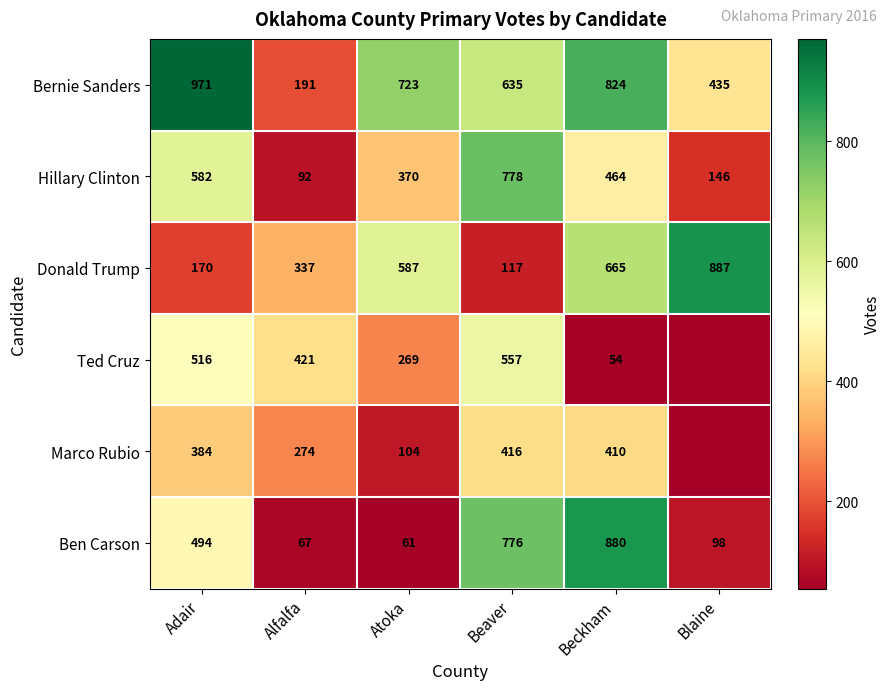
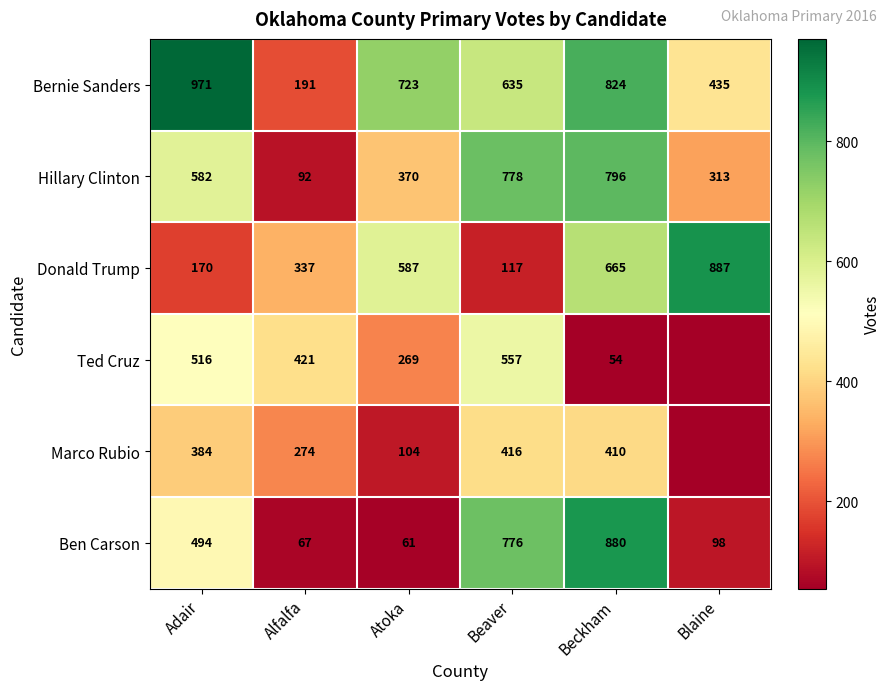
Hillary Clinton, Beckham: 464 -> 796
Hillary Clinton, Blaine: 146 -> 313
